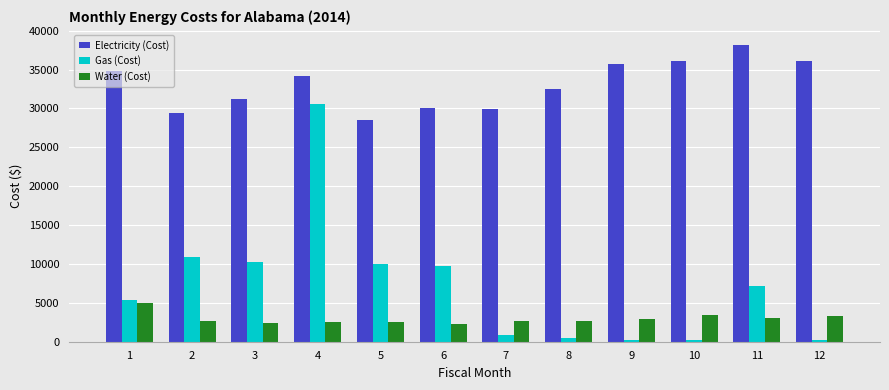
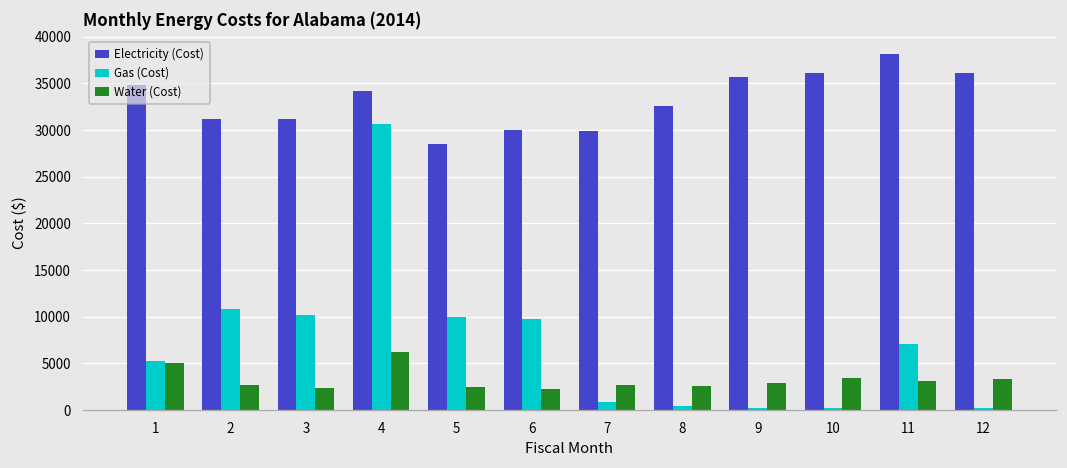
Electricity (Cost), 2: 29000 -> 31000
Water (Cost), 4: 2000 -> 6000
